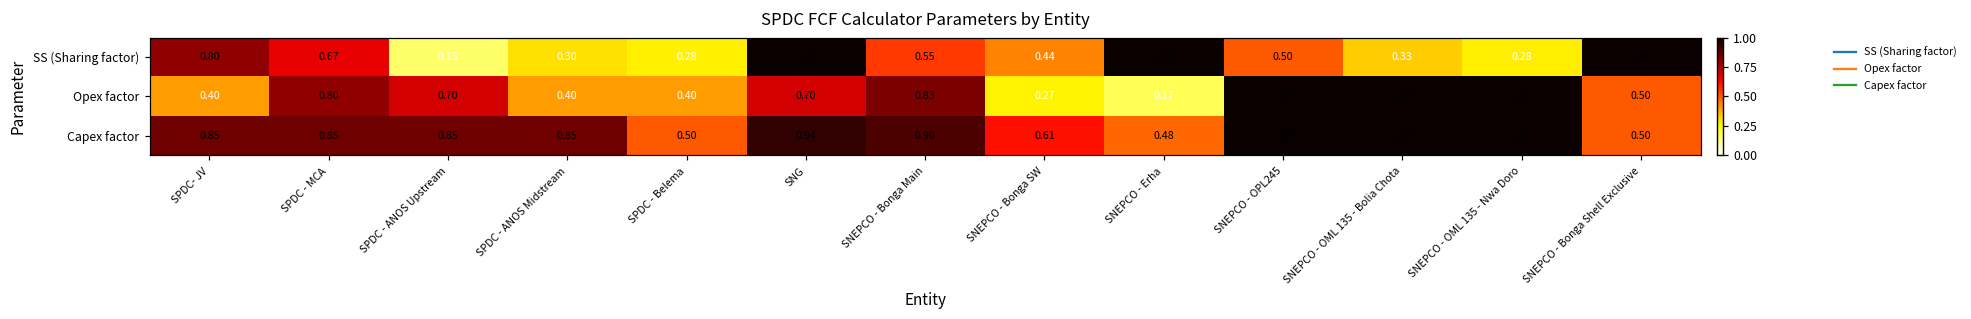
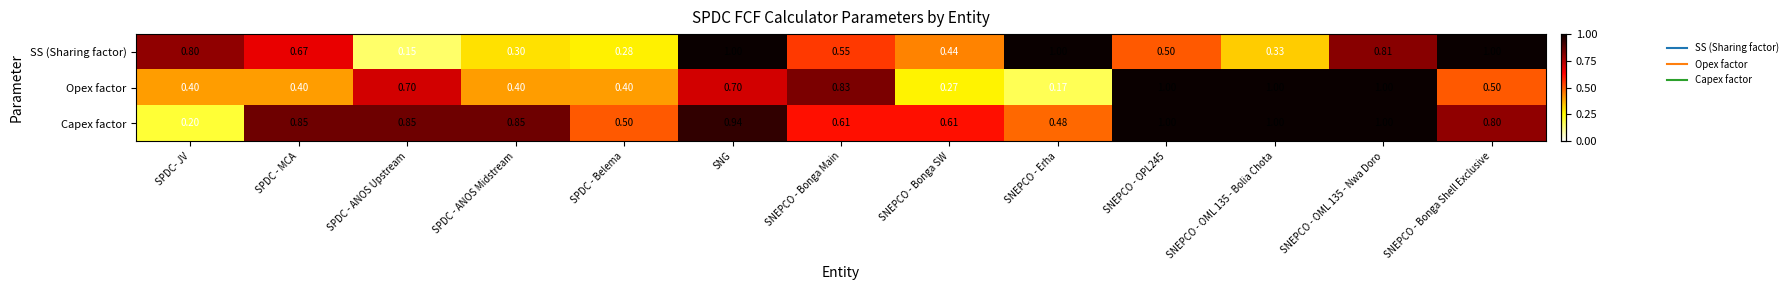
SS (Sharing factor), SNEPCO - OML 135 - Nwa Doro: 0.28 -> 0.81
Opex factor, SPDC - MCA: 0.80 -> 0.40
Capex factor, SPDC- JV: 0.85 -> 0.20
Capex factor, SNEPCO - Bonga Main: 0.90 -> 0.61
Capex factor, SNEPCO - Bonga Shell Exclusive: 0.50 -> 0.80
